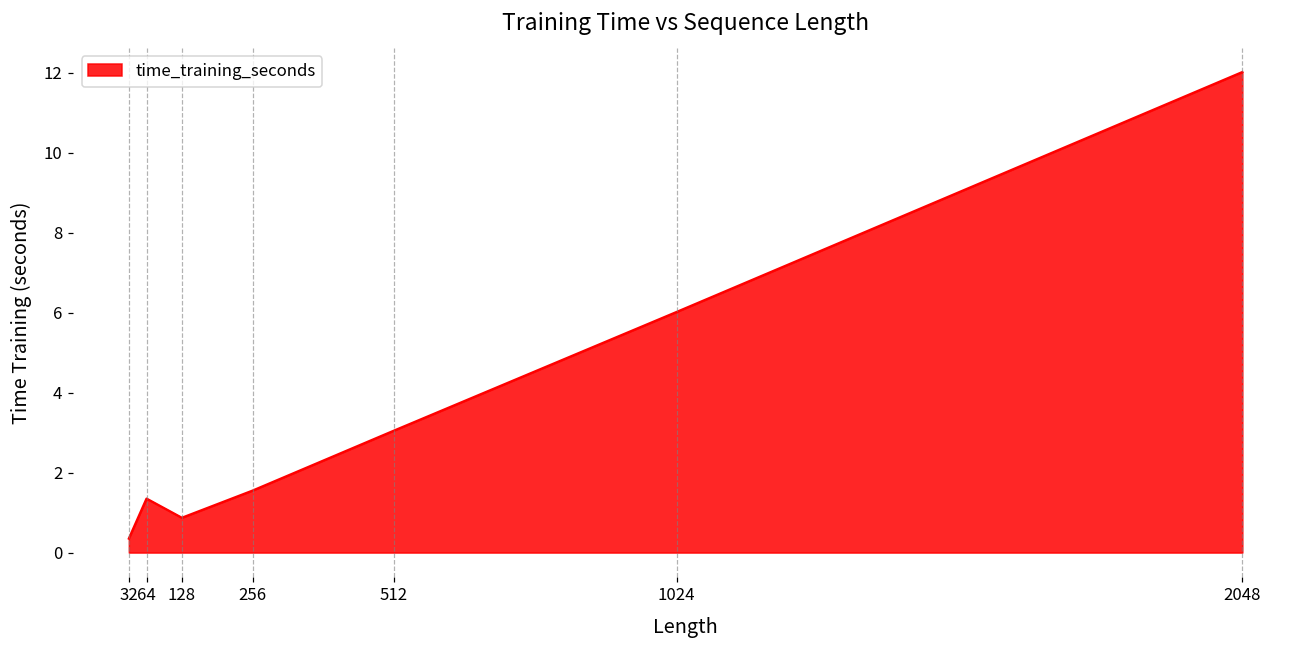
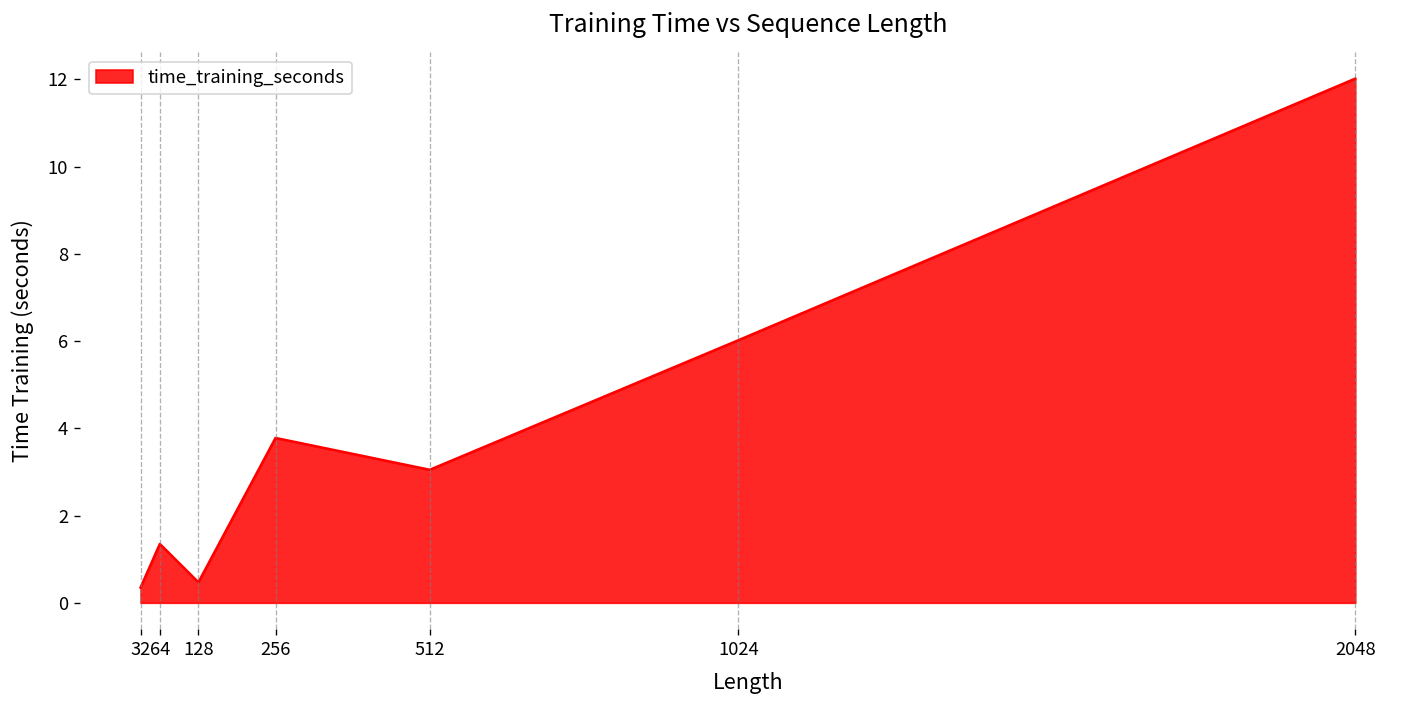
128: 0.9 -> 0.5
256: 1.6 -> 3.8
